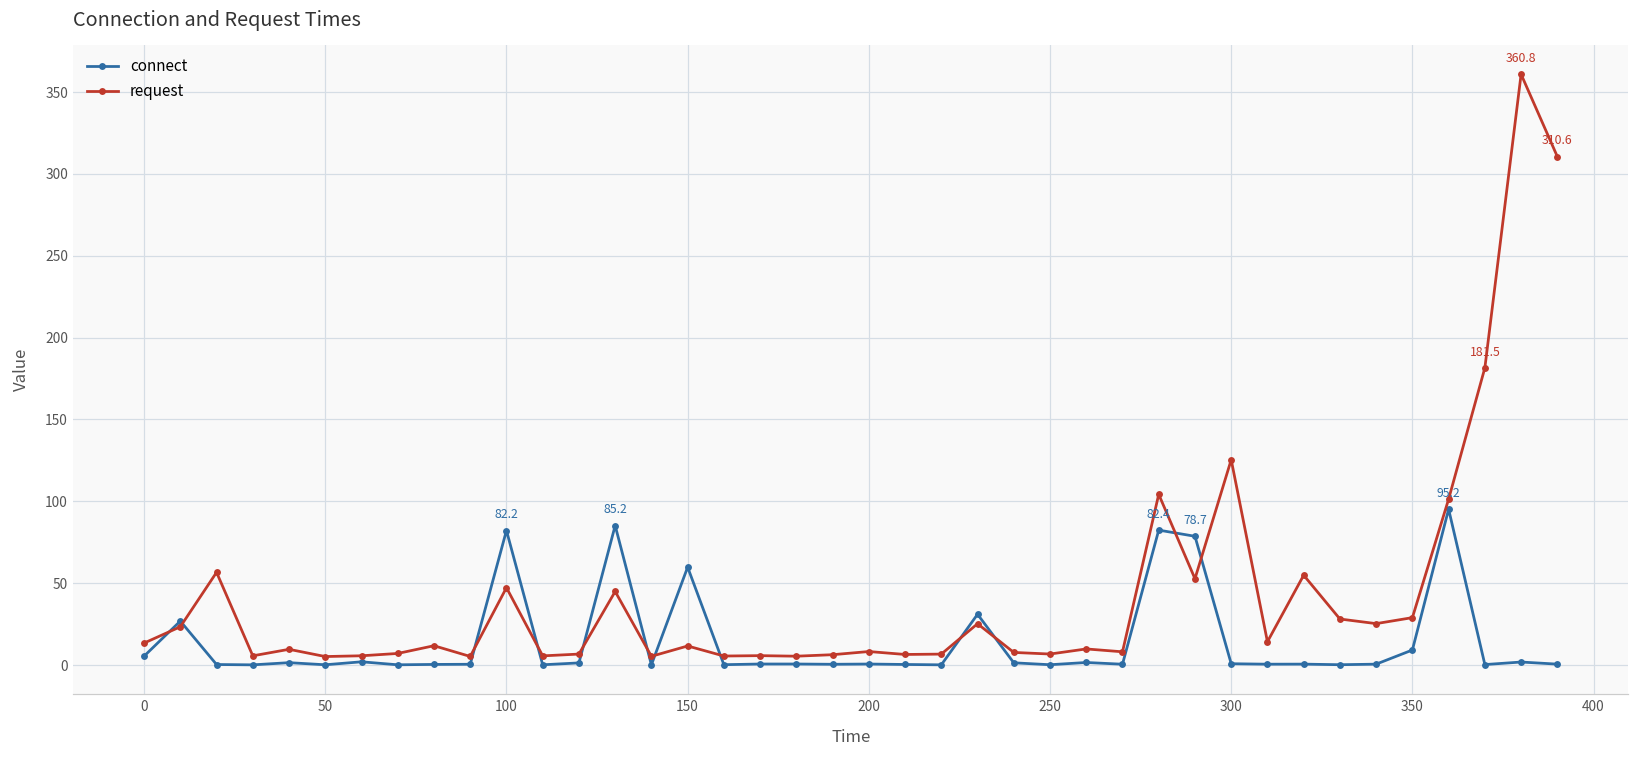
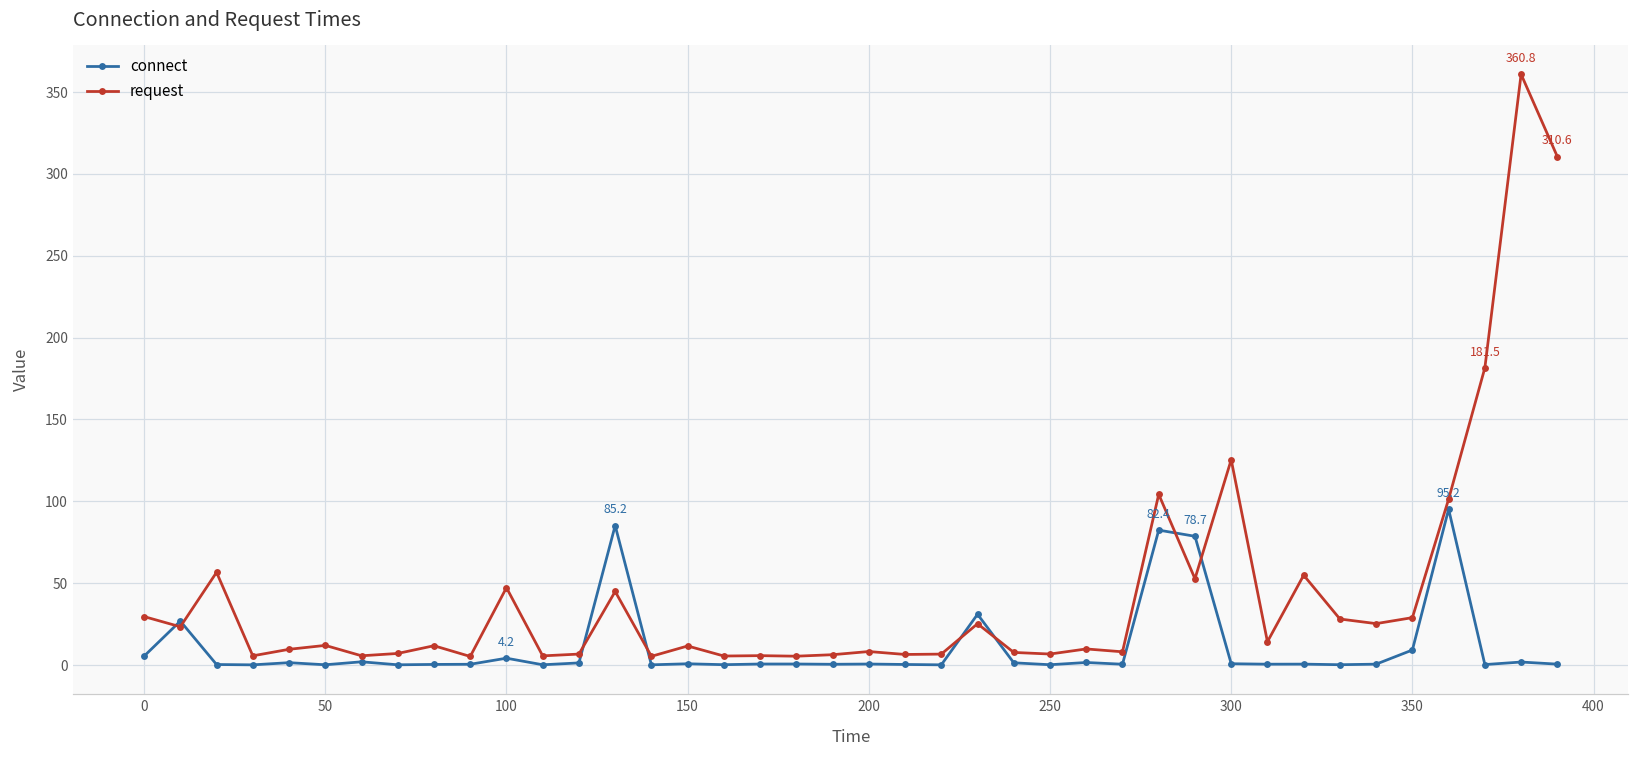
request, 0: 13 -> 30
request, 50: 5 -> 12
connect, 100: 82.2 -> 4.2
connect, 150: 60 -> 1
